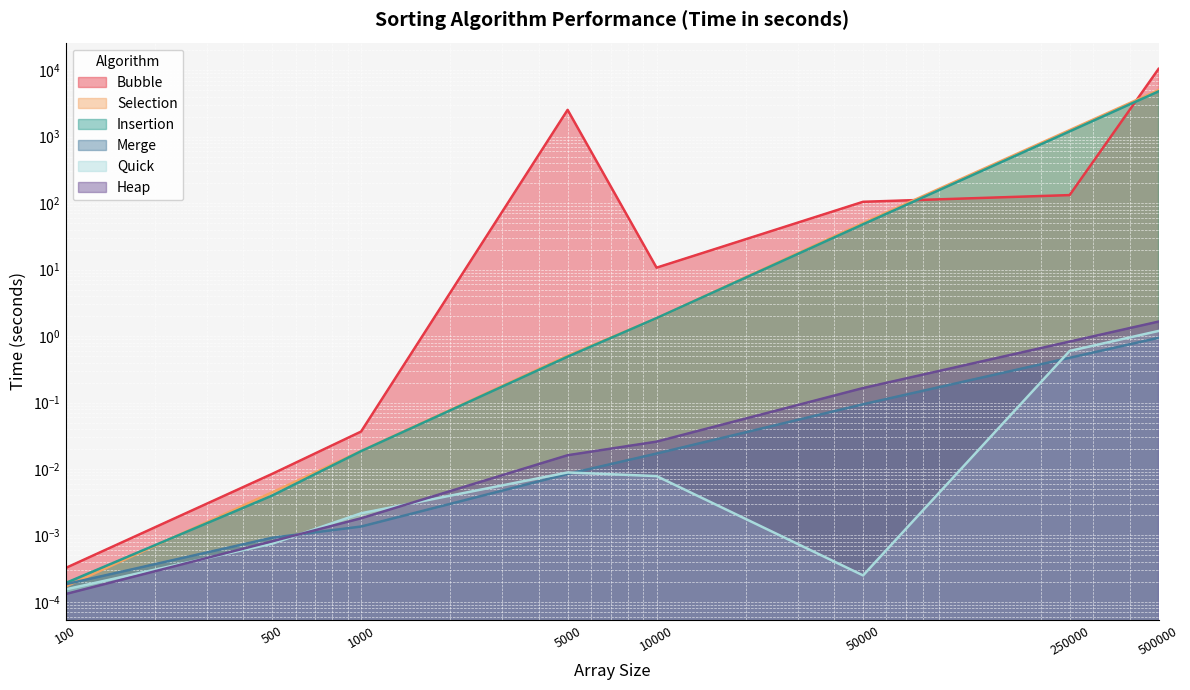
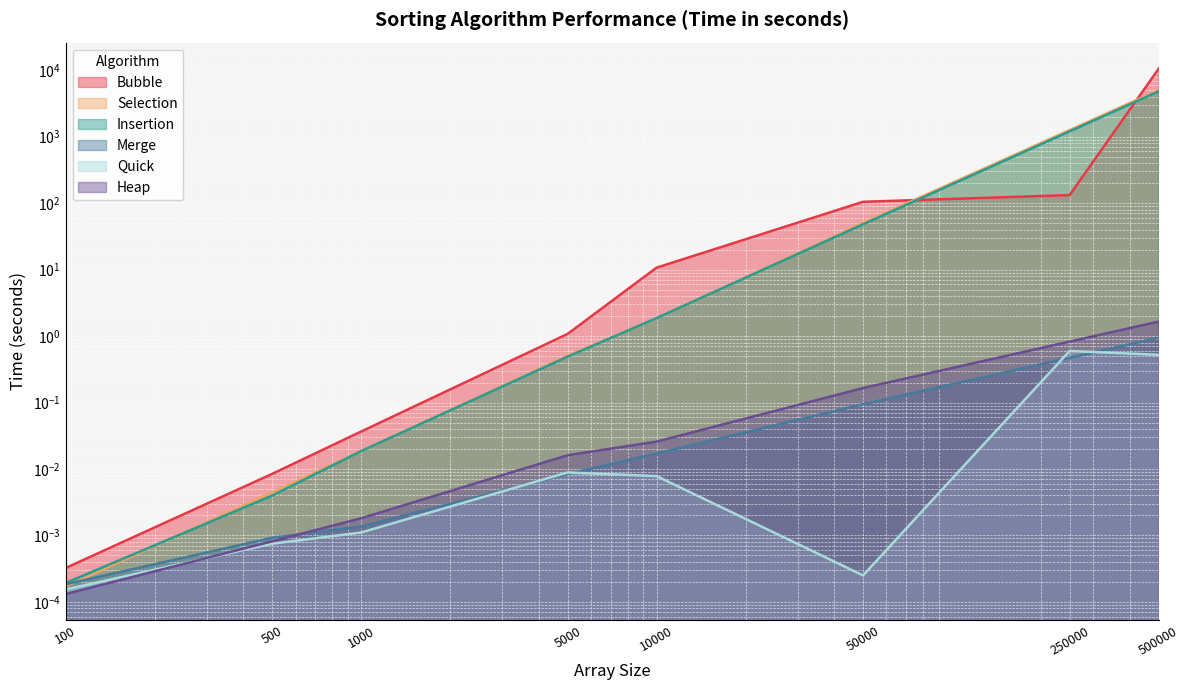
Quick, 1000: 0.0022 -> 0.0011
Bubble, 5000: 2500 -> 1.1
Quick, 500000: 1.2 -> 0.5
